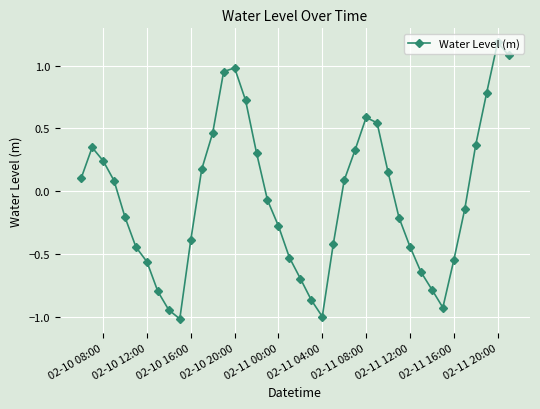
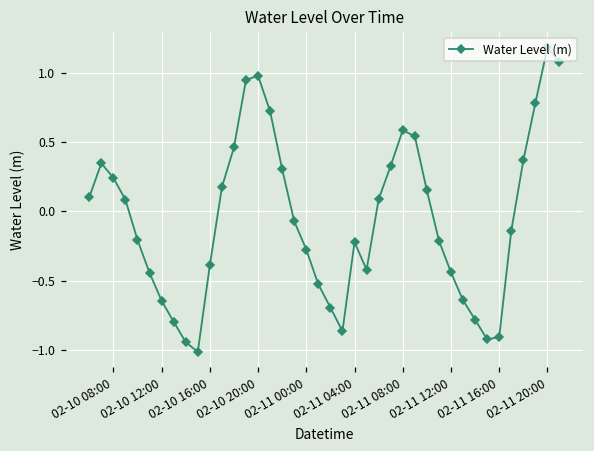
02-10 12:00: -0.56 -> -0.65
02-11 04:00: -1.00 -> -0.22
02-11 16:00: -0.55 -> -0.91
